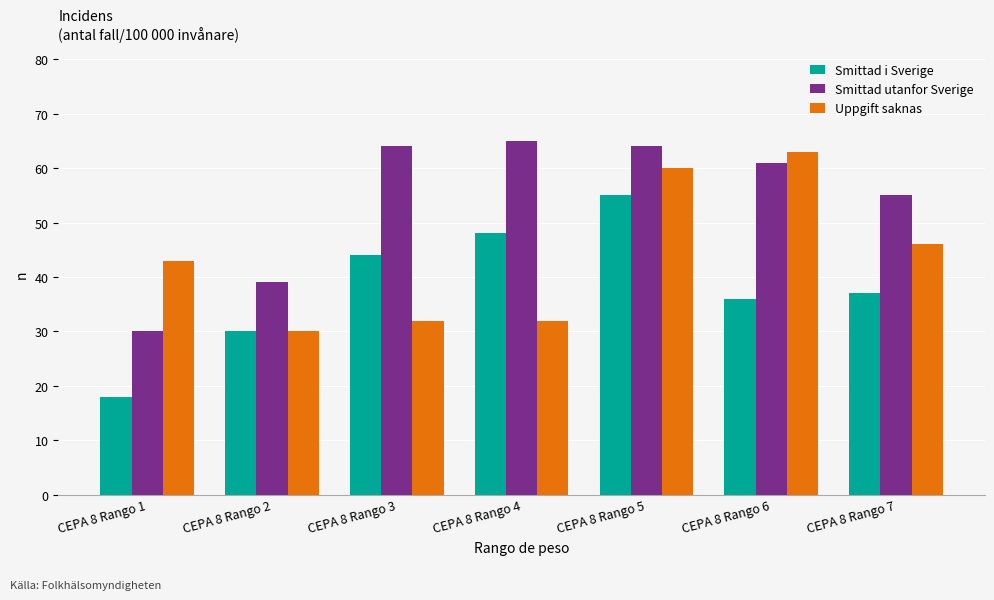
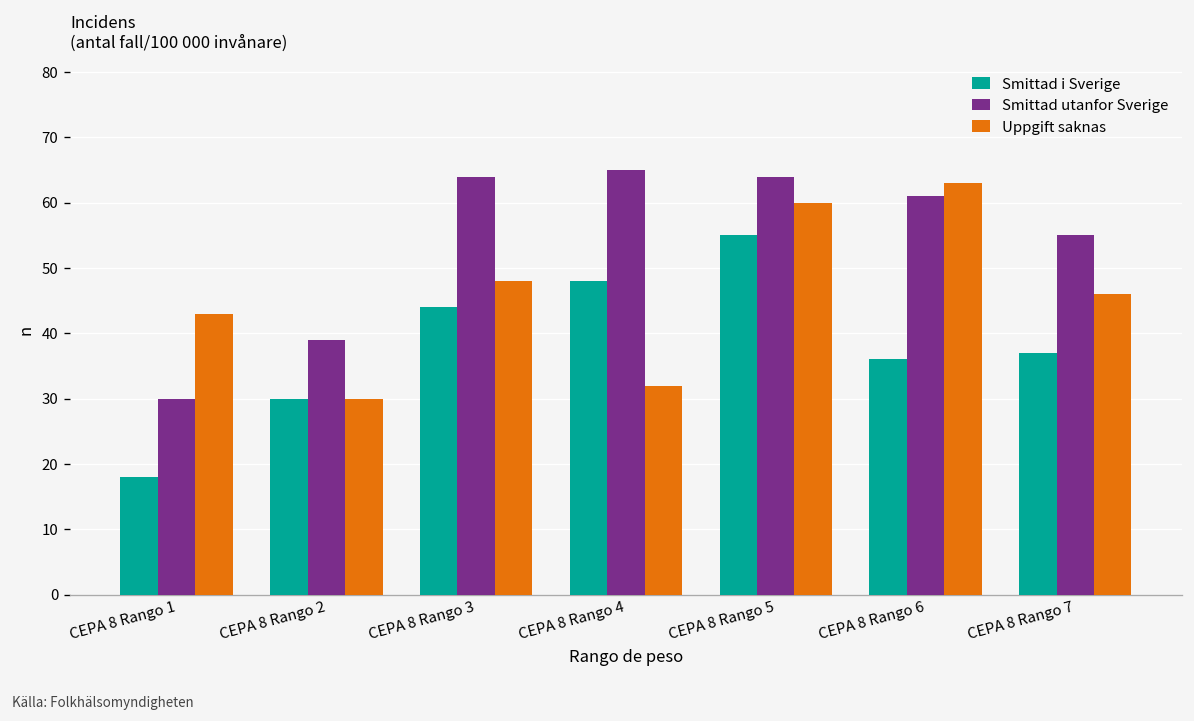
Uppgift saknas, CEPA 8 Rango 3: 32 -> 48
